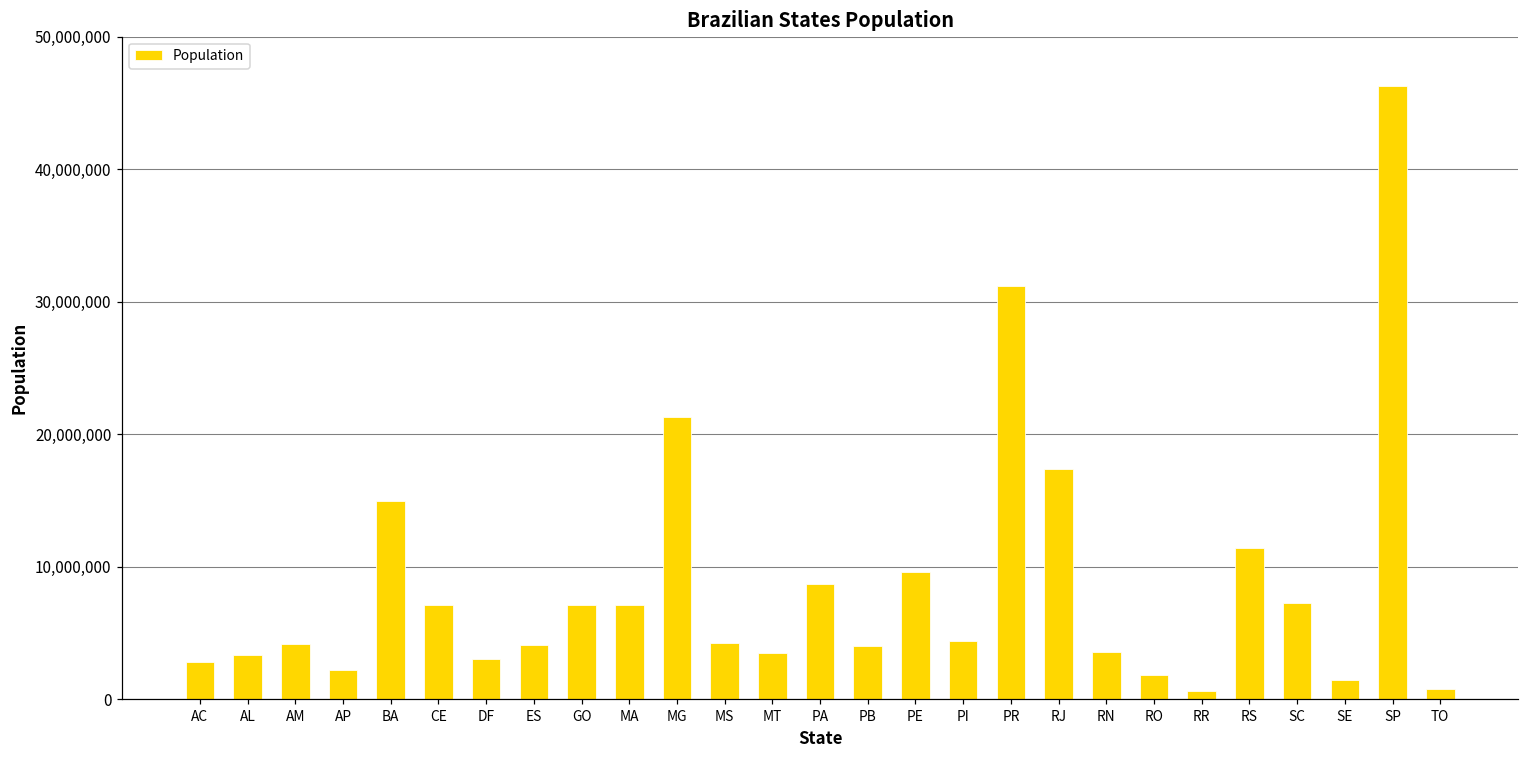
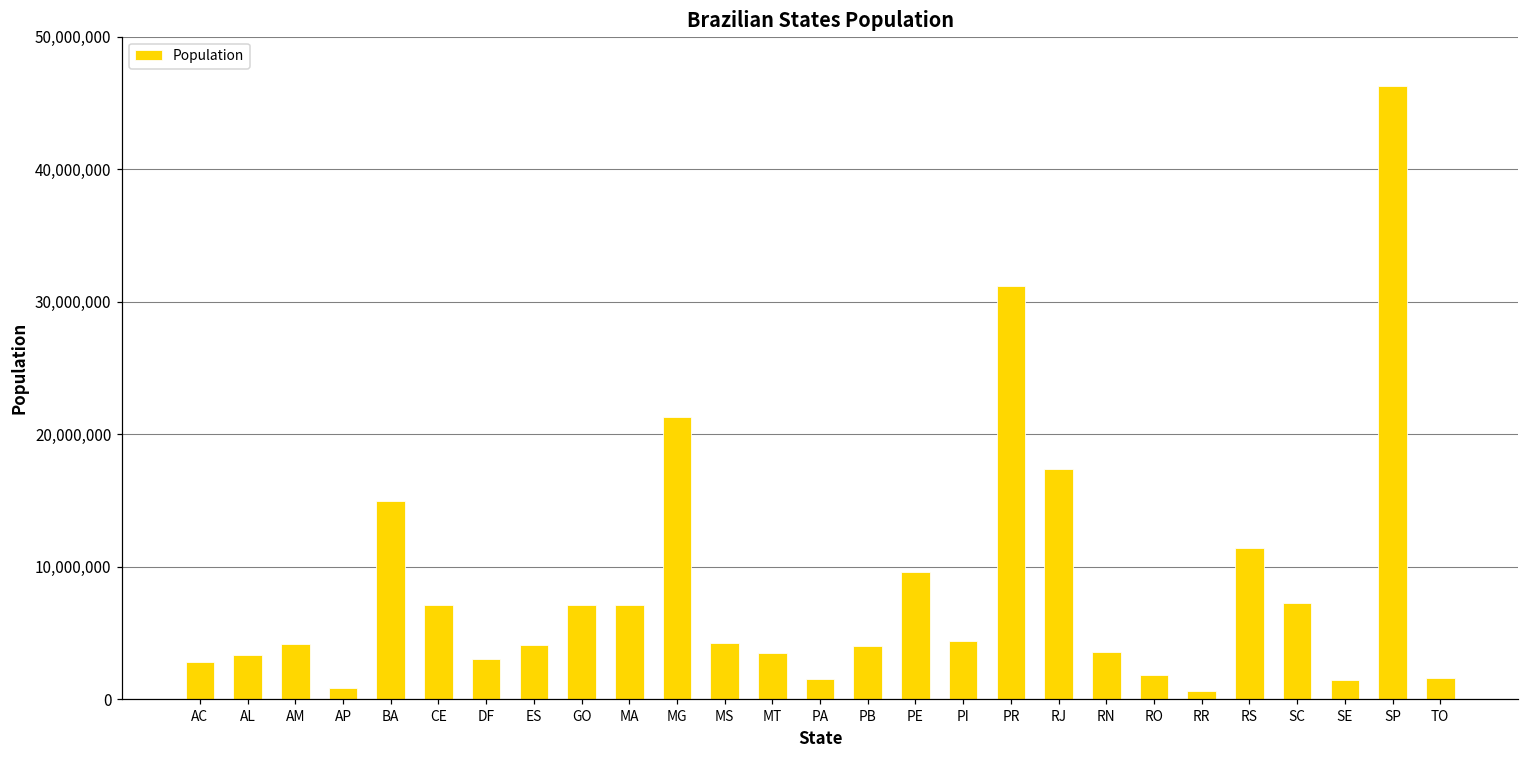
AP: 2,200,000 -> 900,000
PA: 8,700,000 -> 1,500,000
TO: 800,000 -> 1,600,000
